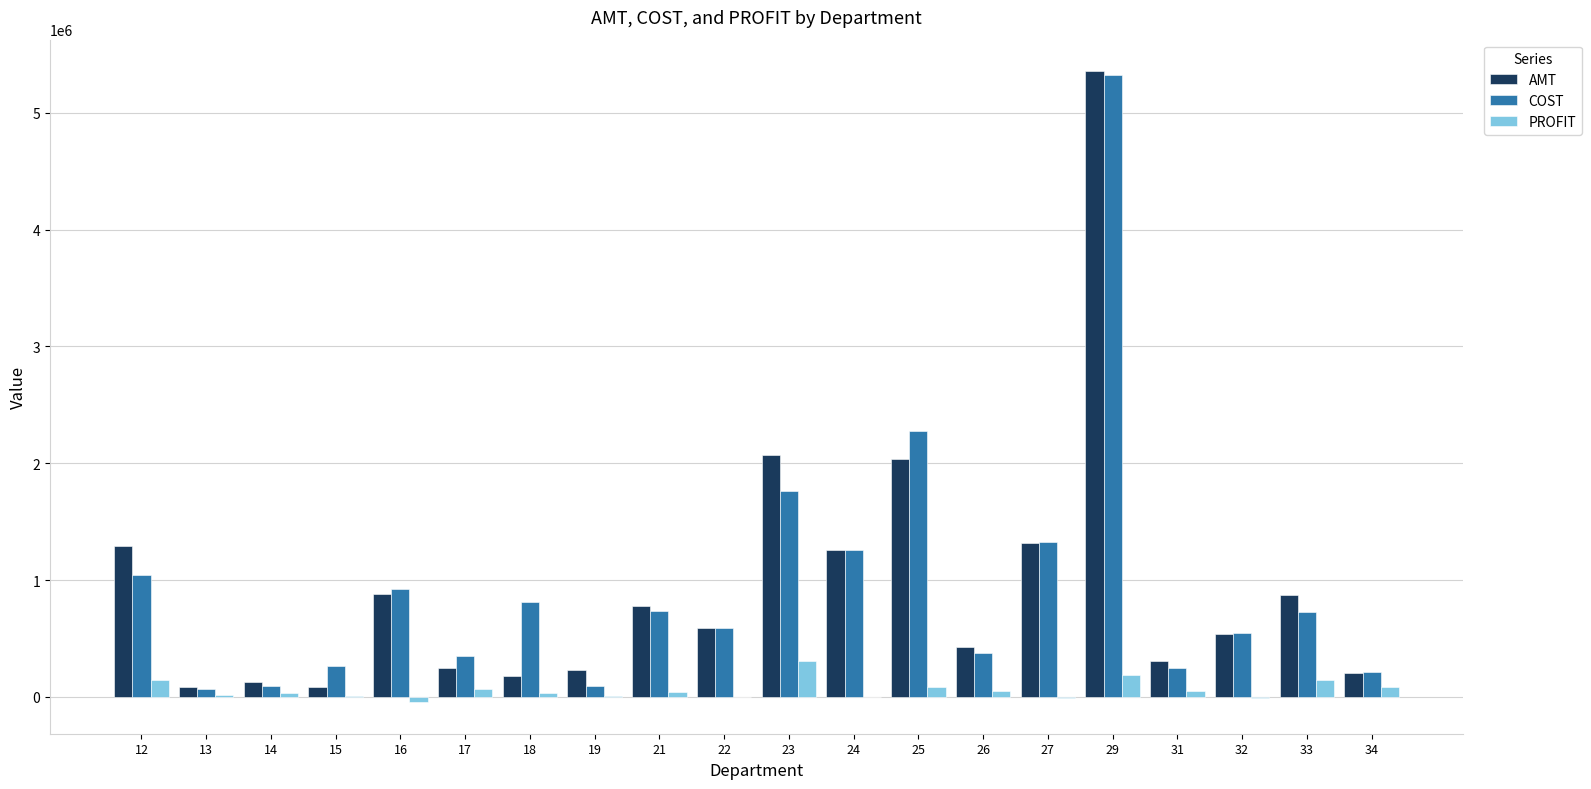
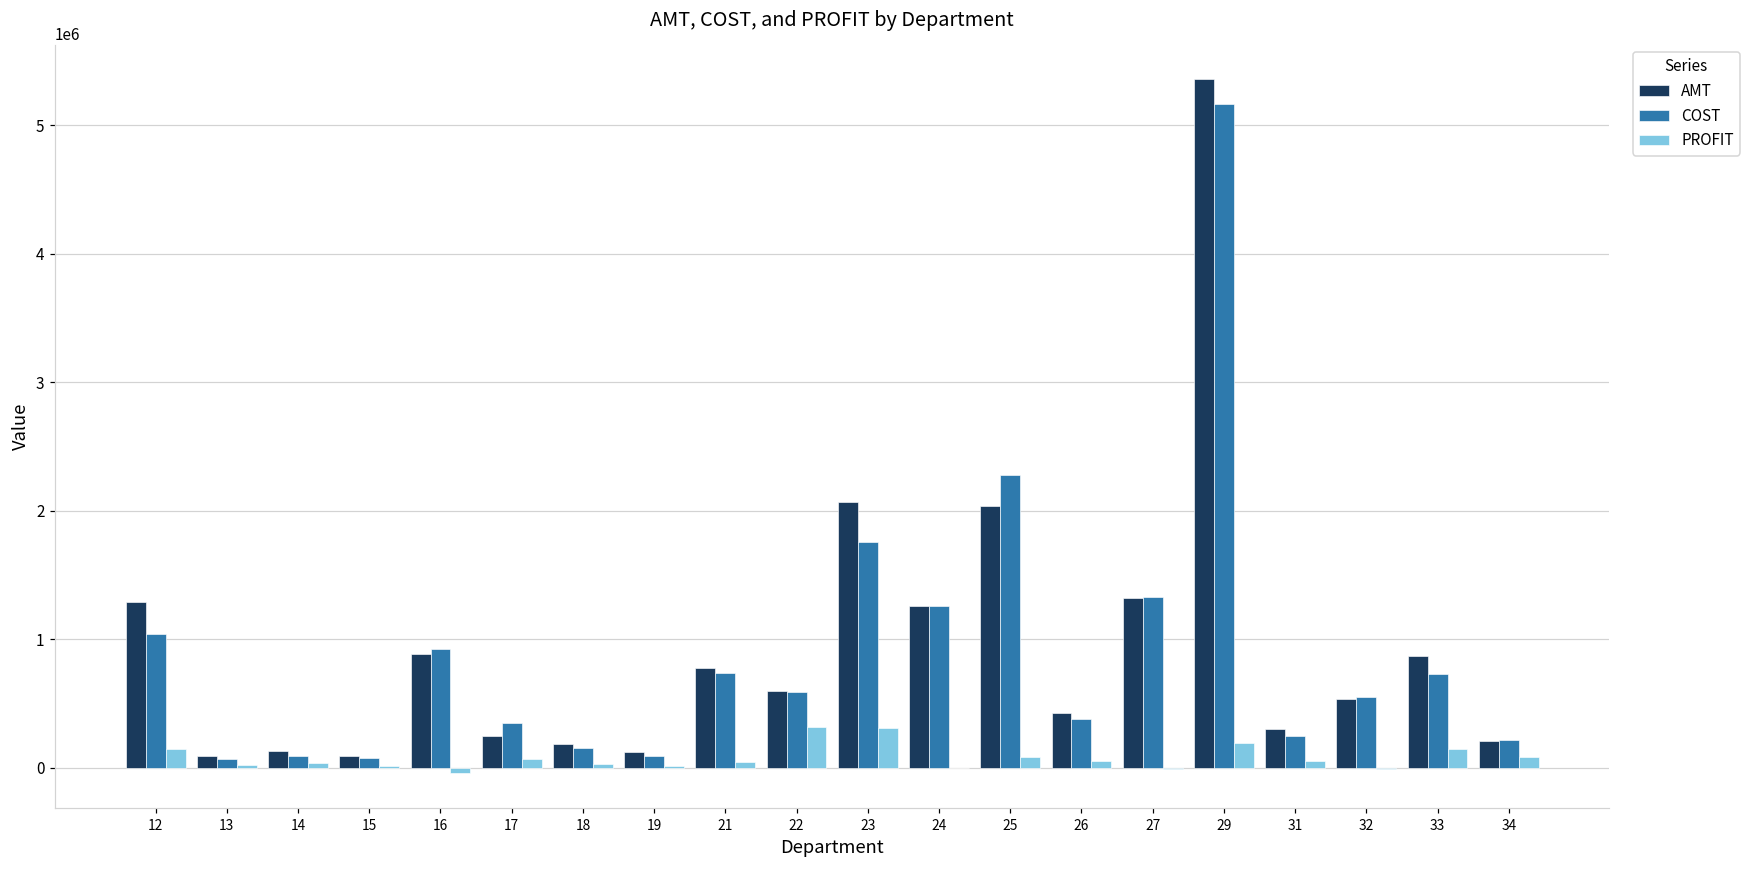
COST, 15: 270000 -> 80000
COST, 18: 810000 -> 150000
AMT, 19: 230000 -> 120000
PROFIT, 22: 0 -> 320000
COST, 29: 5320000 -> 5160000
